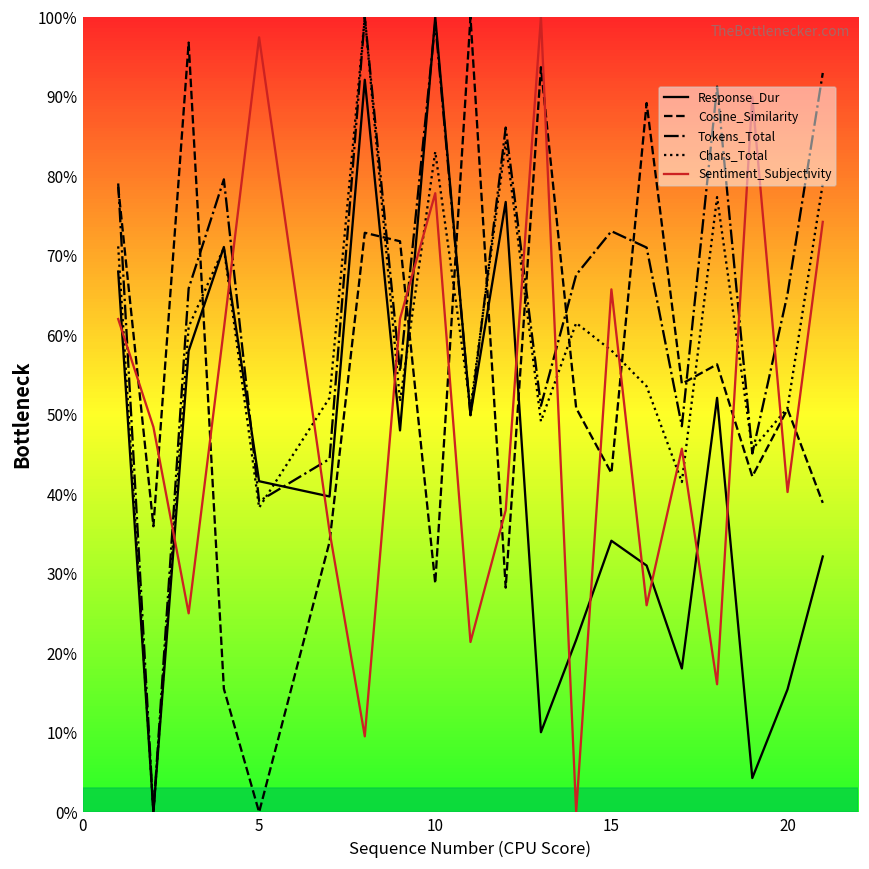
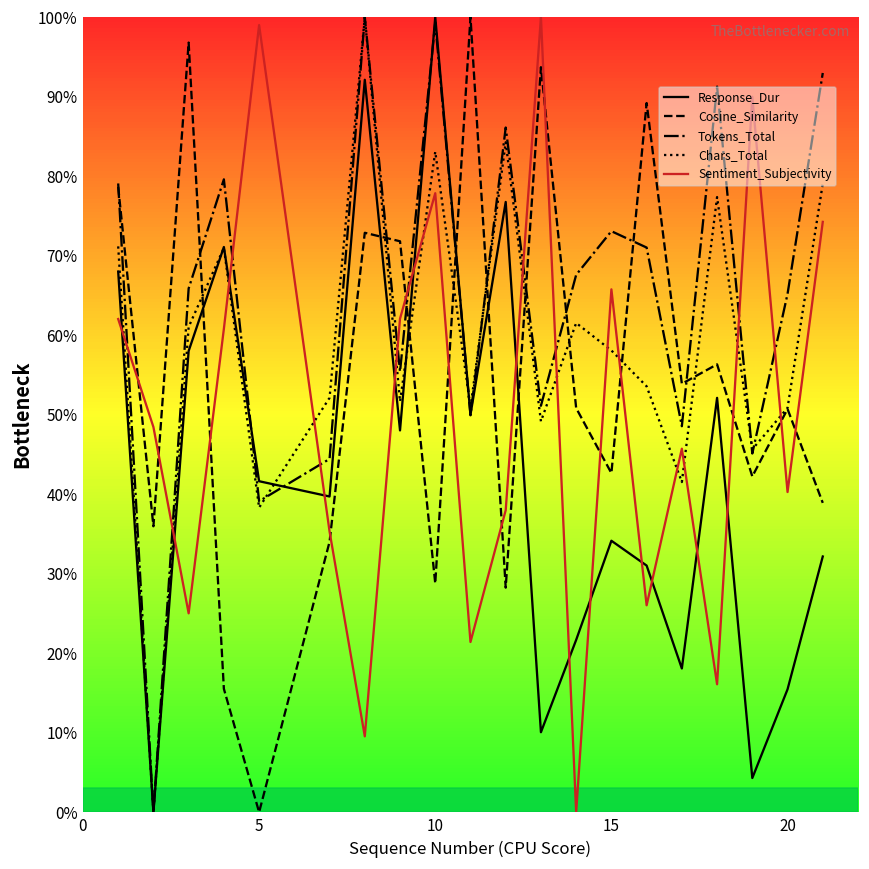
Sentiment_Subjectivity, 5: 97% -> 99%
